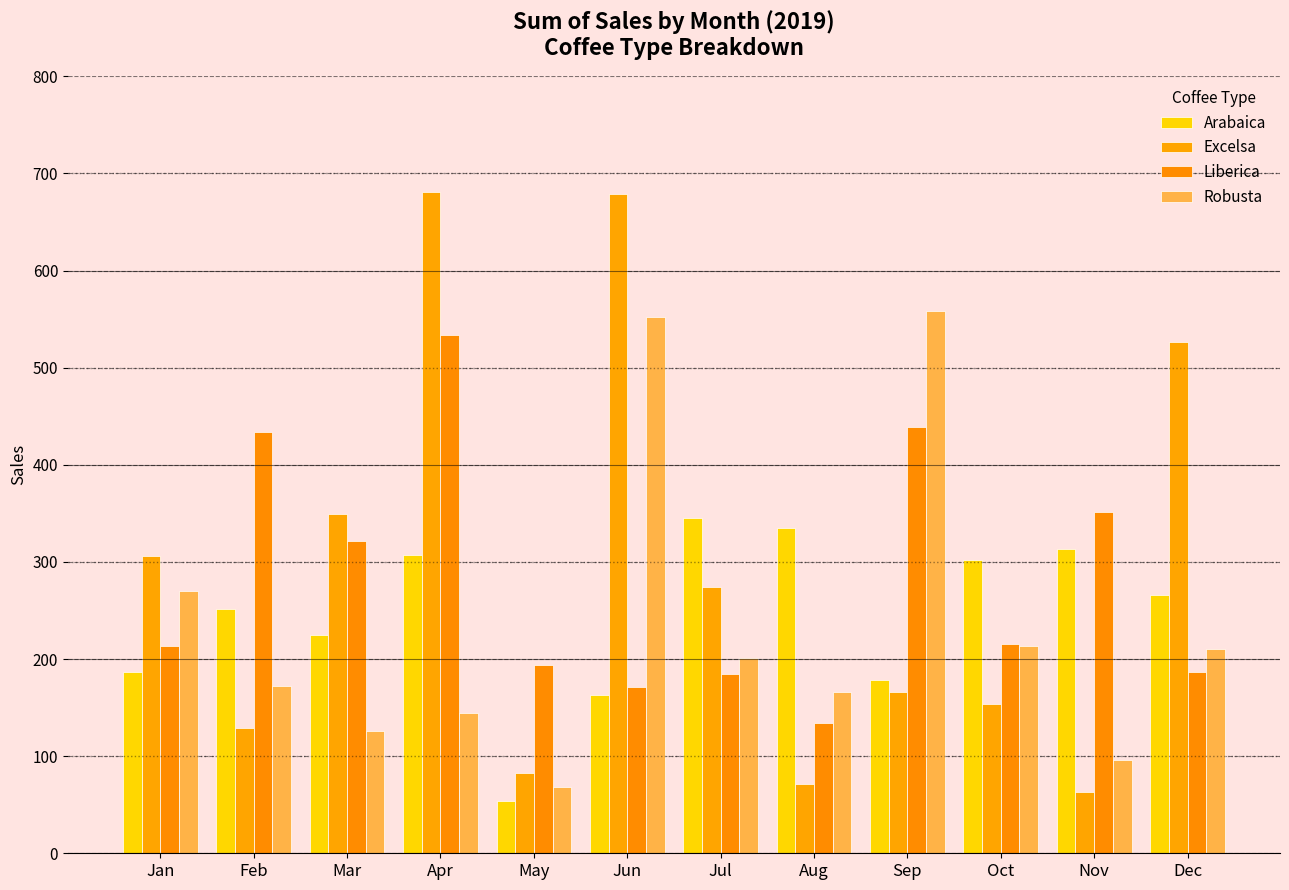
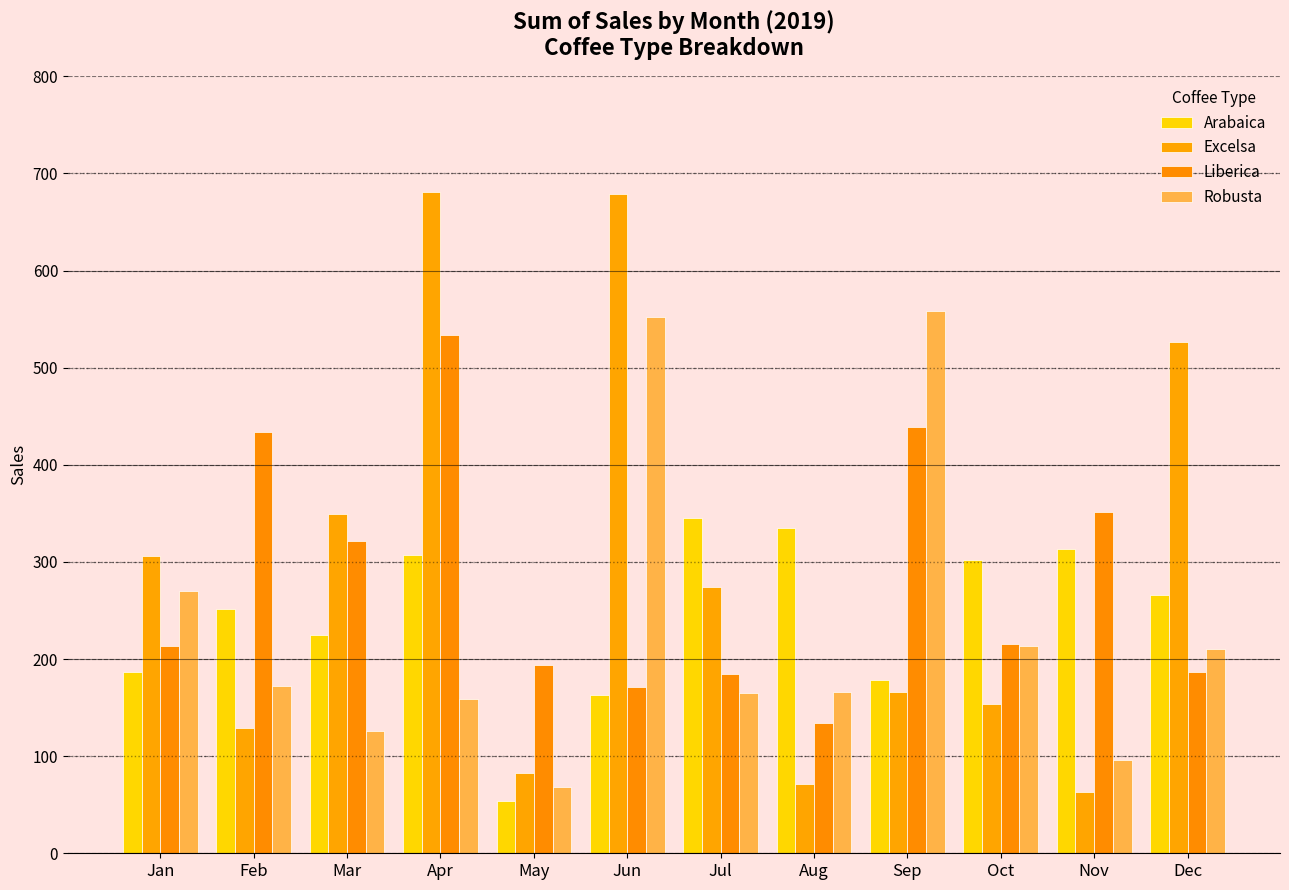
Robusta, Apr: 140 -> 160
Robusta, Jul: 200 -> 170
